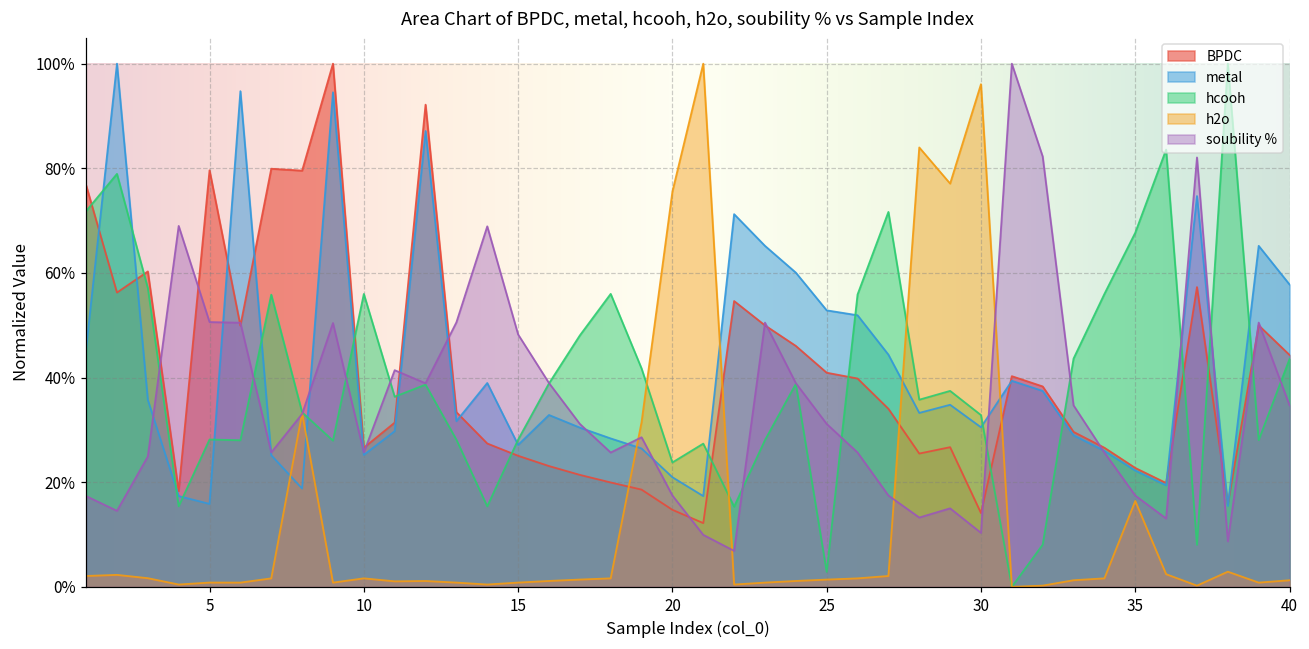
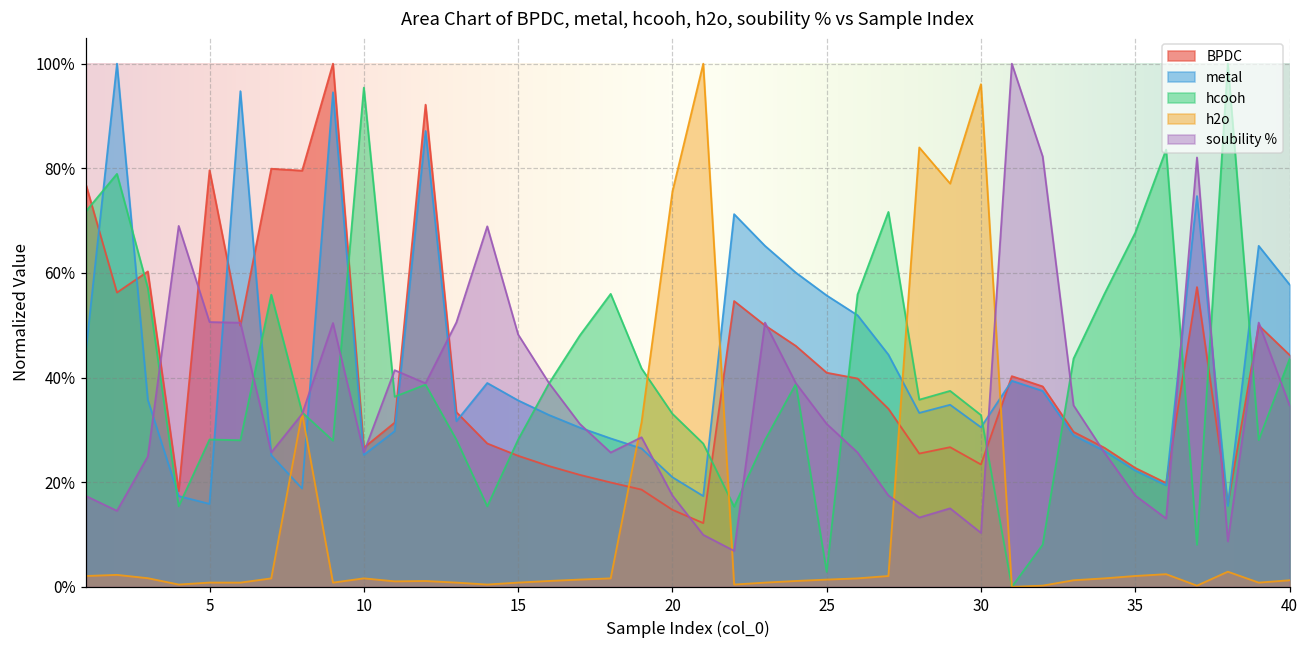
hcooh, 10: 56% -> 95%
metal, 15: 27% -> 36%
hcooh, 20: 24% -> 33%
metal, 25: 53% -> 56%
BPDC, 30: 14% -> 23%
h2o, 35: 16% -> 2%
